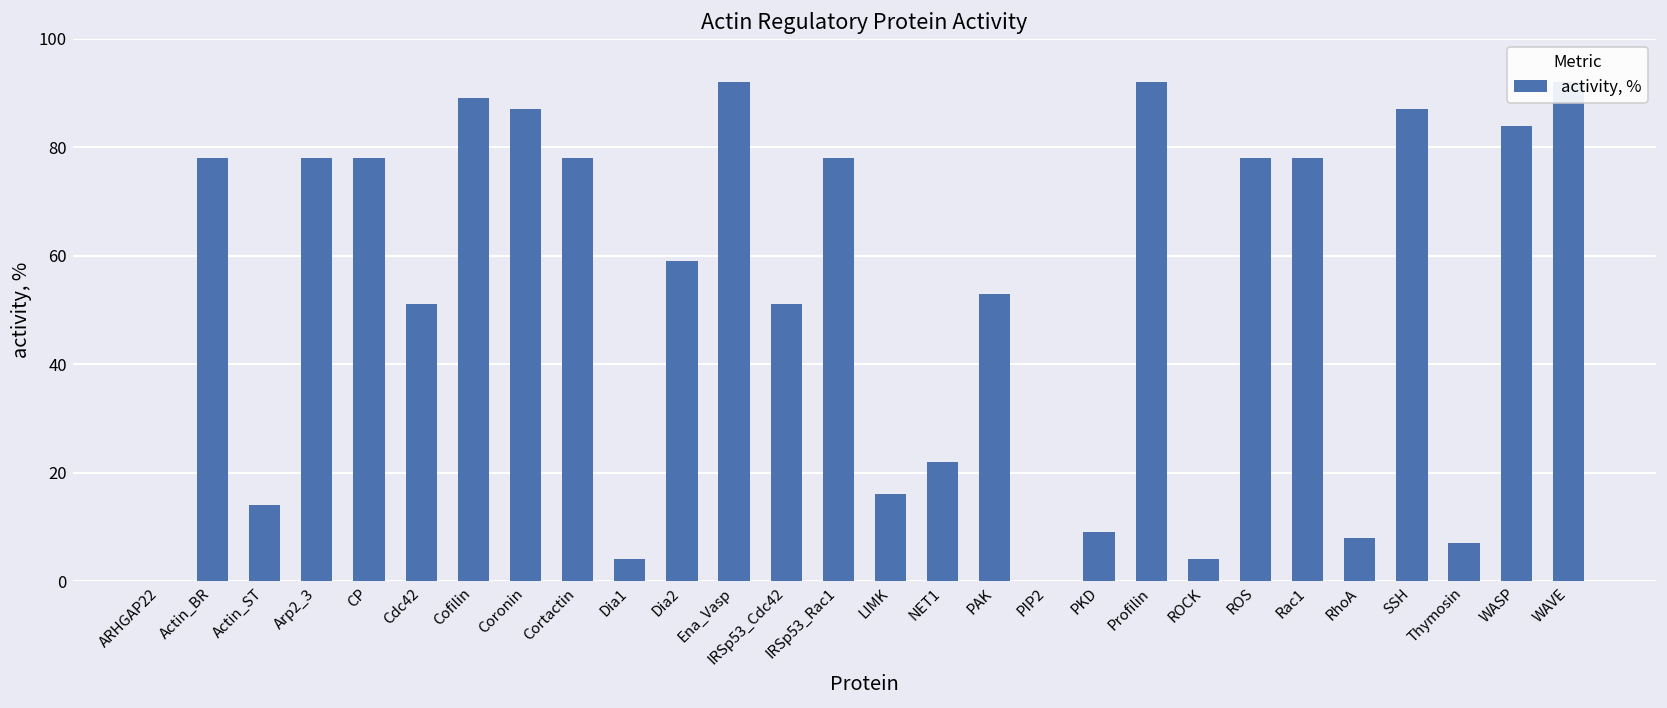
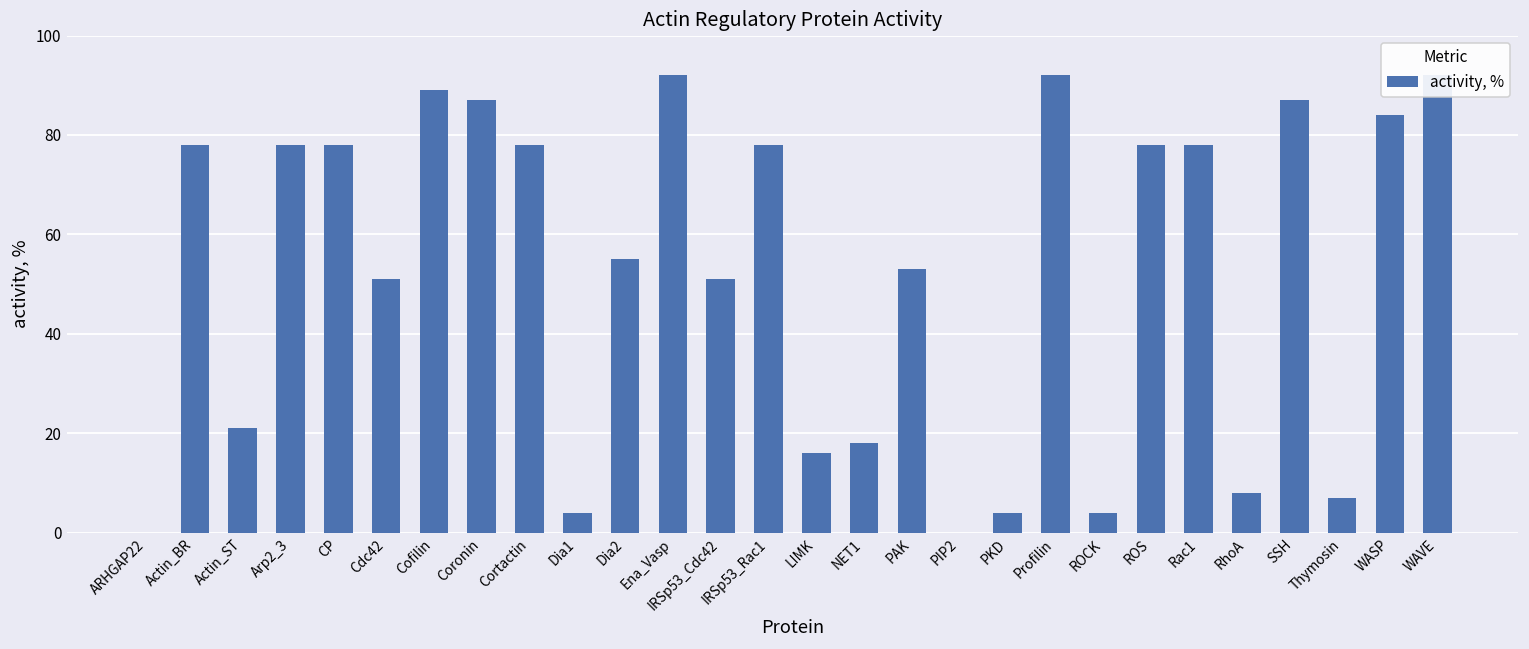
Actin_ST: 14 -> 21
Dia2: 59 -> 55
NET1: 22 -> 18
PKD: 9 -> 4
